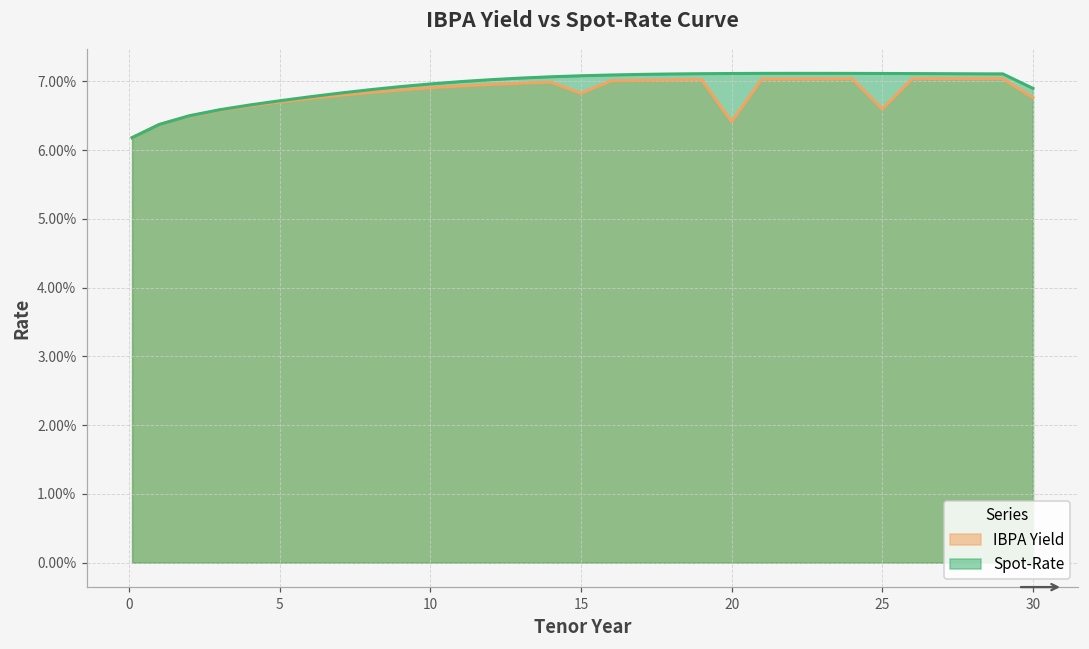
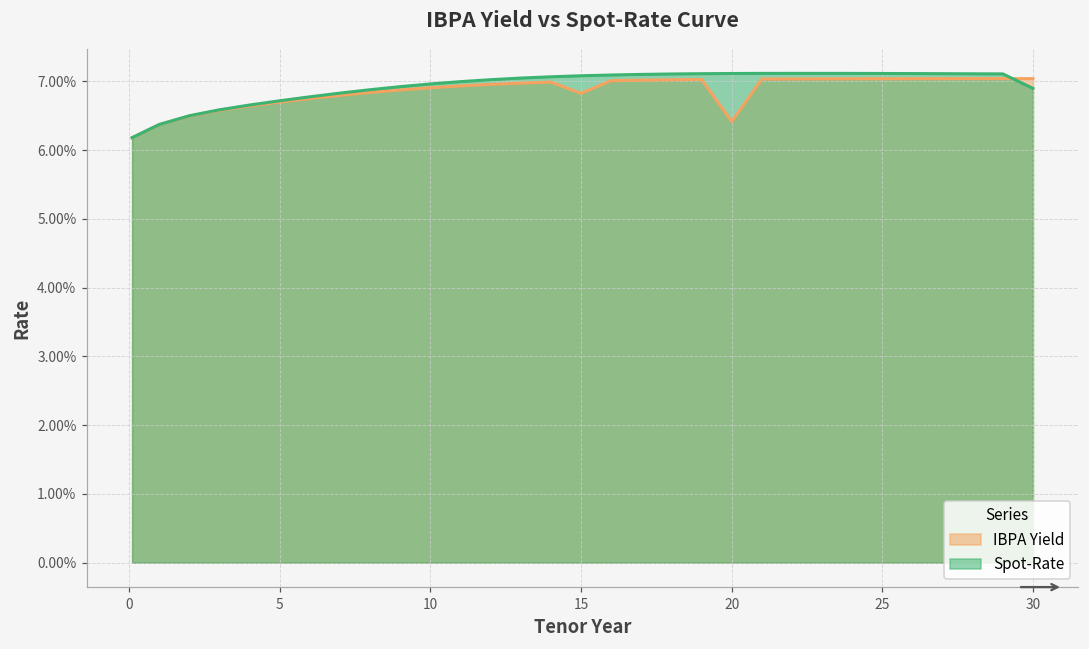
IBPA Yield, 25: 6.6% -> 7.0%
IBPA Yield, 30: 6.8% -> 7.0%
